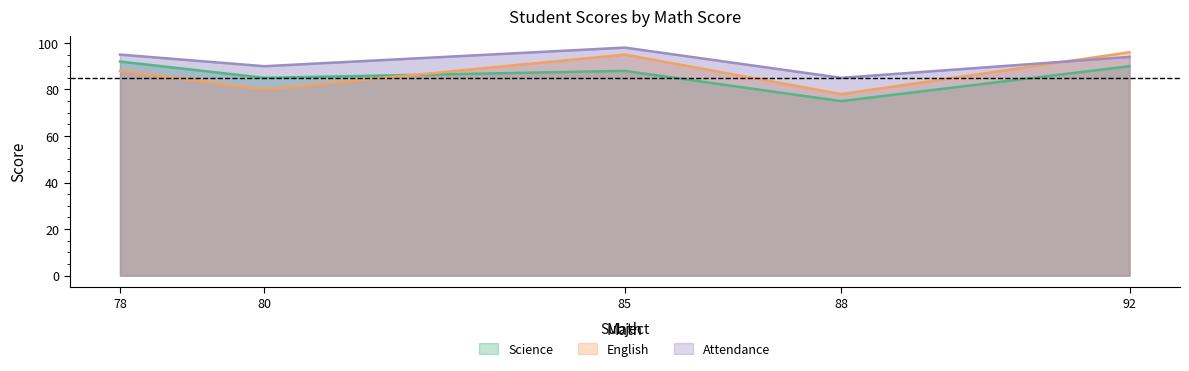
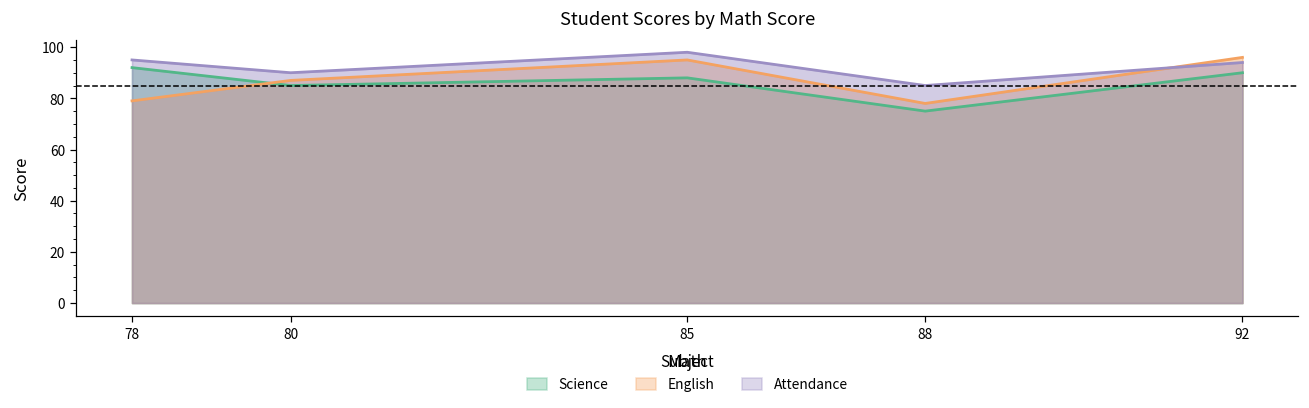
English, 78: 88 -> 79
English, 80: 80 -> 87
